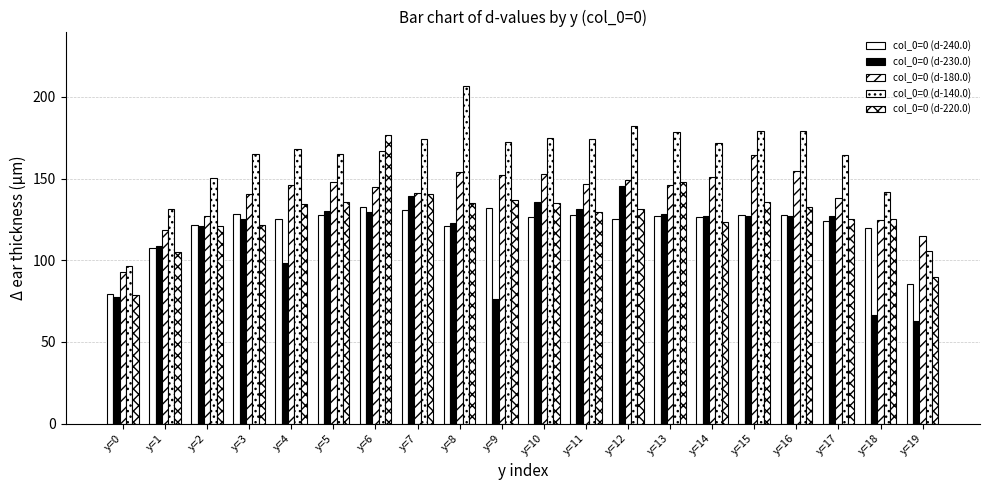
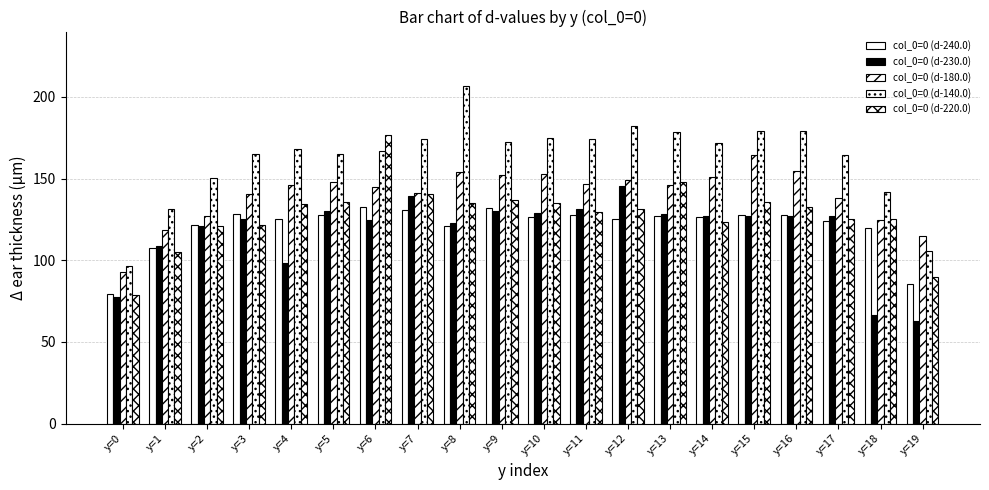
col_0=0 (d-230.0), y=6: 130 -> 124
col_0=0 (d-230.0), y=9: 76 -> 130
col_0=0 (d-230.0), y=10: 136 -> 129
